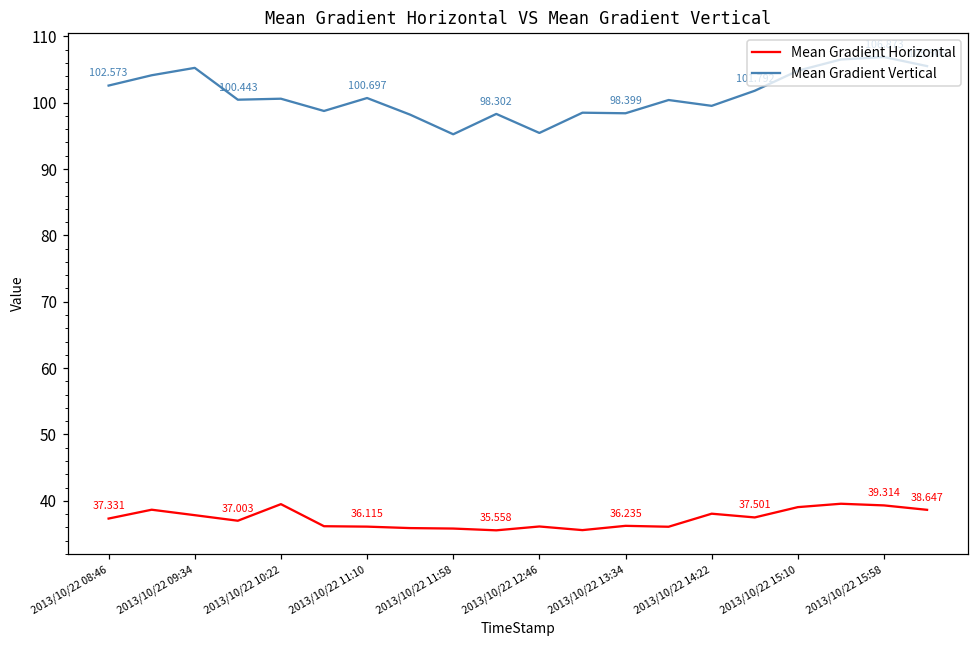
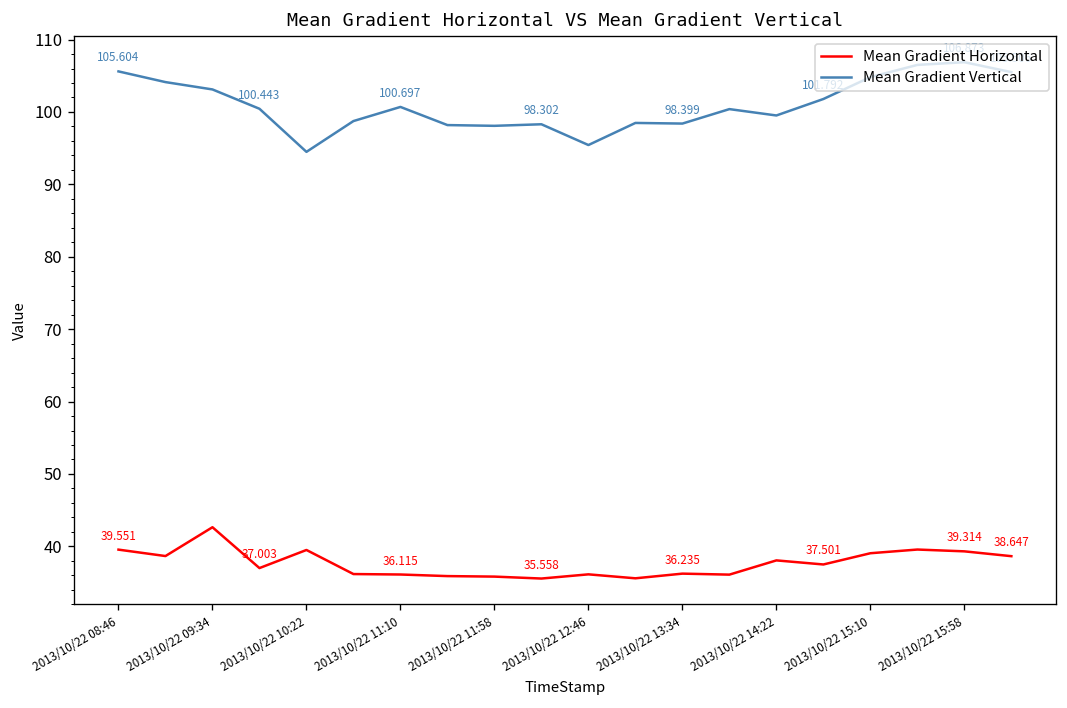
Mean Gradient Horizontal, 2013/10/22 08:46: 37.331 -> 39.551
Mean Gradient Vertical, 2013/10/22 08:46: 102.573 -> 105.604
Mean Gradient Horizontal, 2013/10/22 09:34: 38 -> 43
Mean Gradient Vertical, 2013/10/22 09:34: 105 -> 103
Mean Gradient Vertical, 2013/10/22 10:22: 101 -> 94
Mean Gradient Vertical, 2013/10/22 11:58: 95 -> 98
